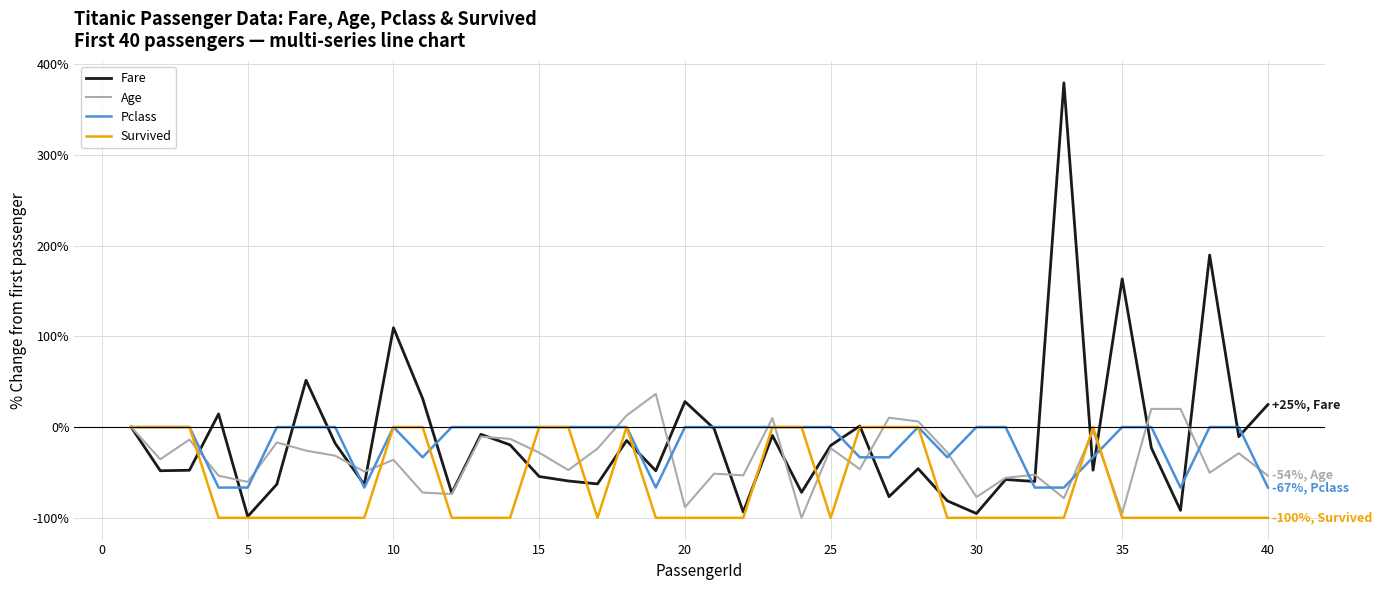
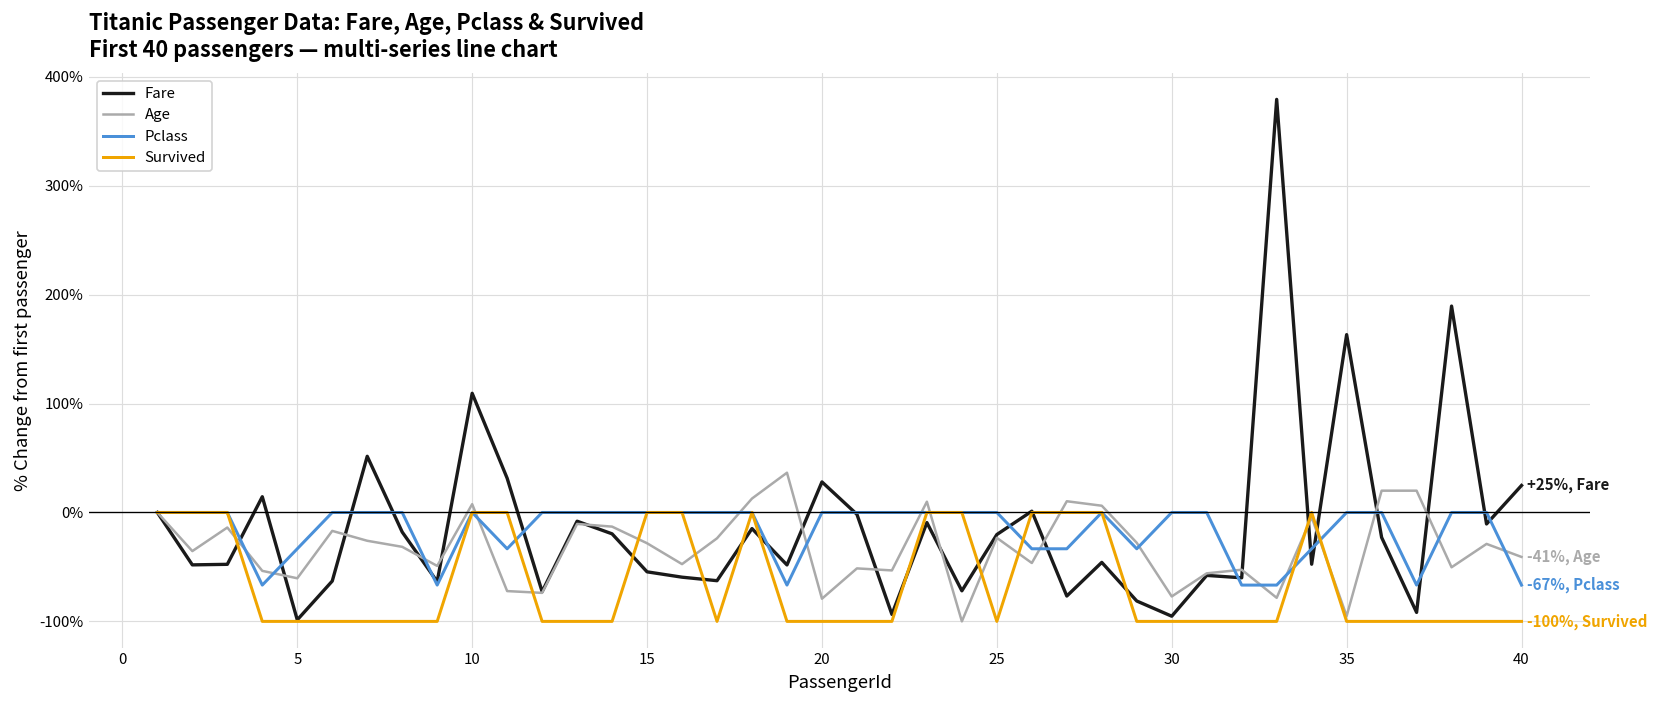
Pclass, 5: -70% -> -30%
Age, 10: -40% -> 10%
Age, 20: -90% -> -80%
Age, 40: -54%, -> -41%,
